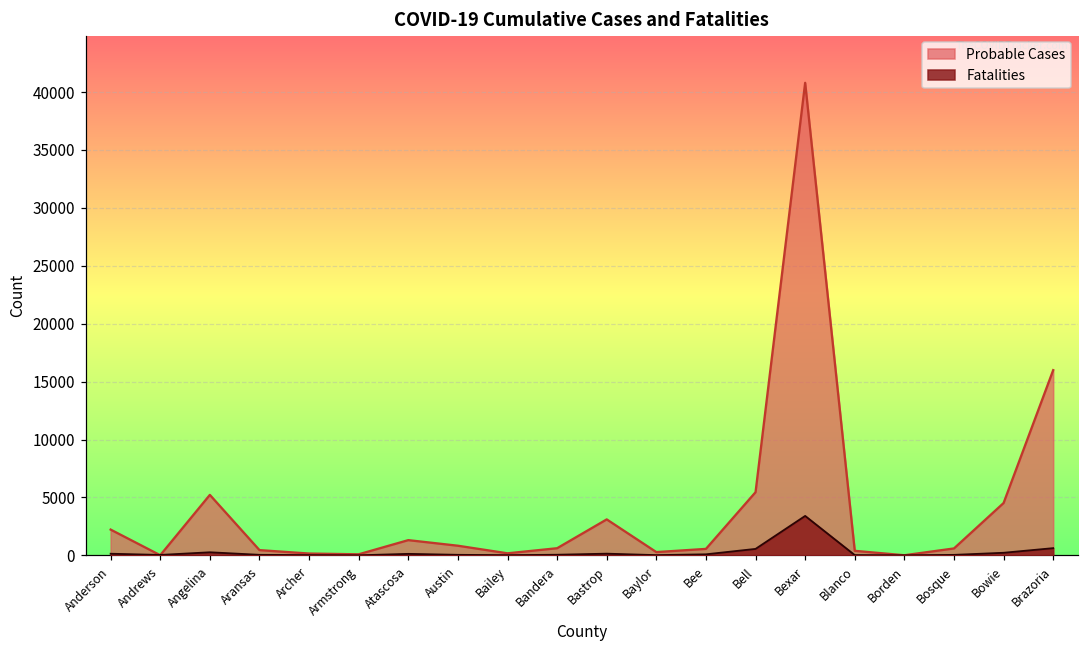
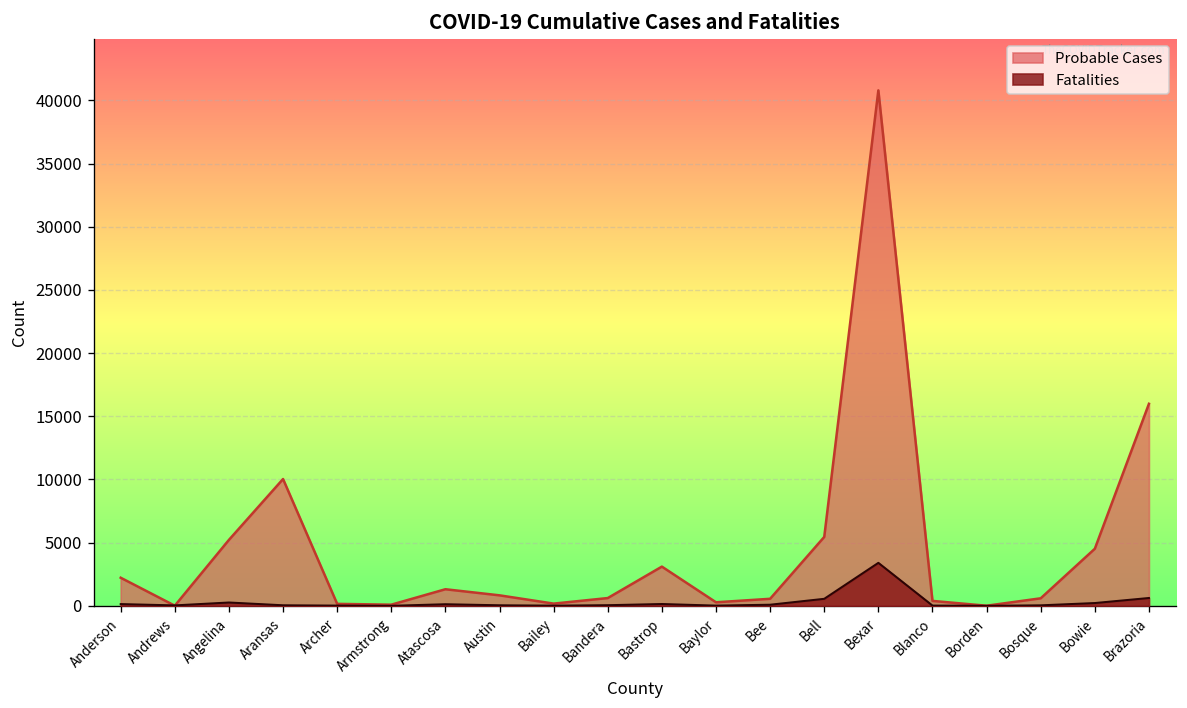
Probable Cases, Aransas: 500 -> 10000
